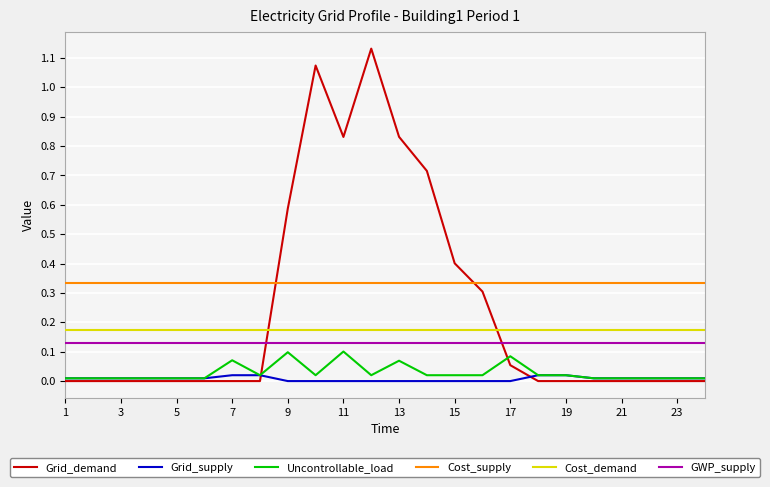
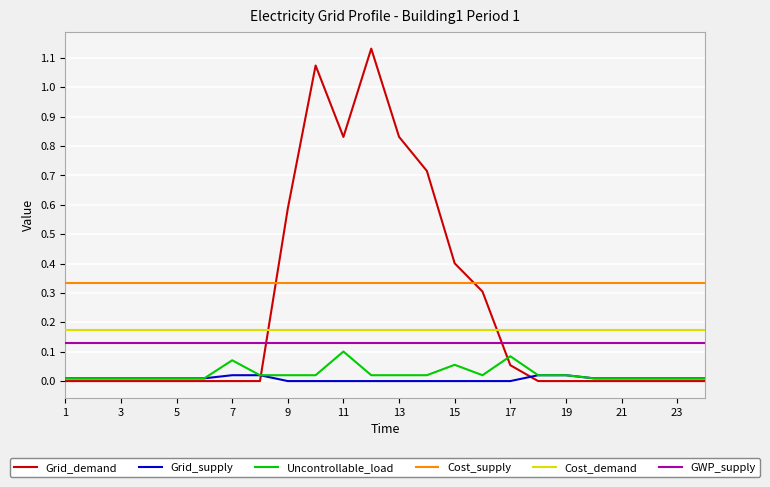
Uncontrollable_load, 9: 0.10 -> 0.02
Uncontrollable_load, 13: 0.07 -> 0.02
Uncontrollable_load, 15: 0.02 -> 0.06
